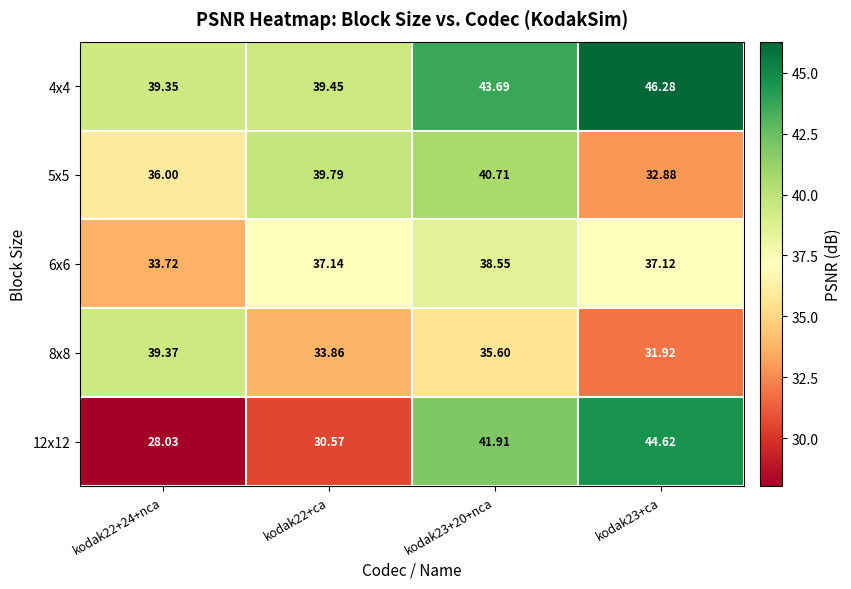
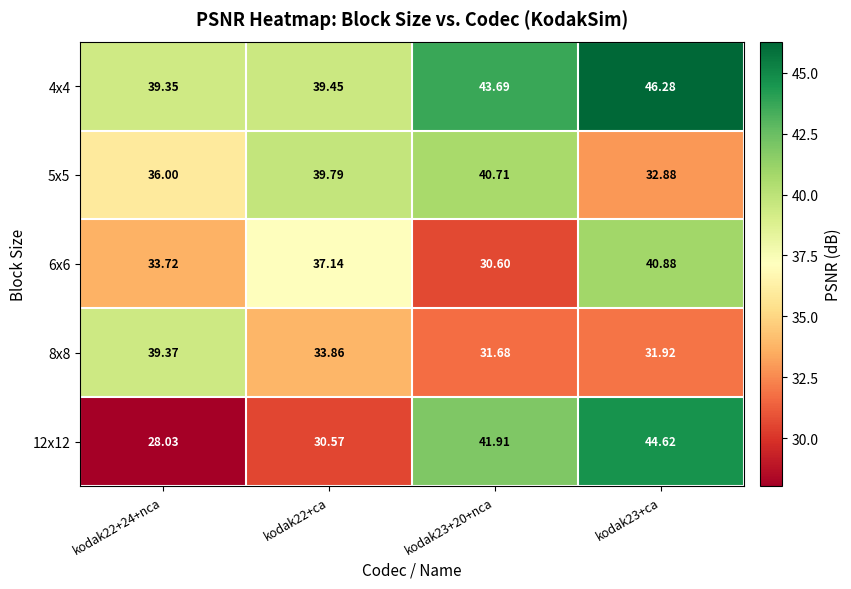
6x6, kodak23+20+nca: 38.55 -> 30.60
6x6, kodak23+ca: 37.12 -> 40.88
8x8, kodak23+20+nca: 35.60 -> 31.68
